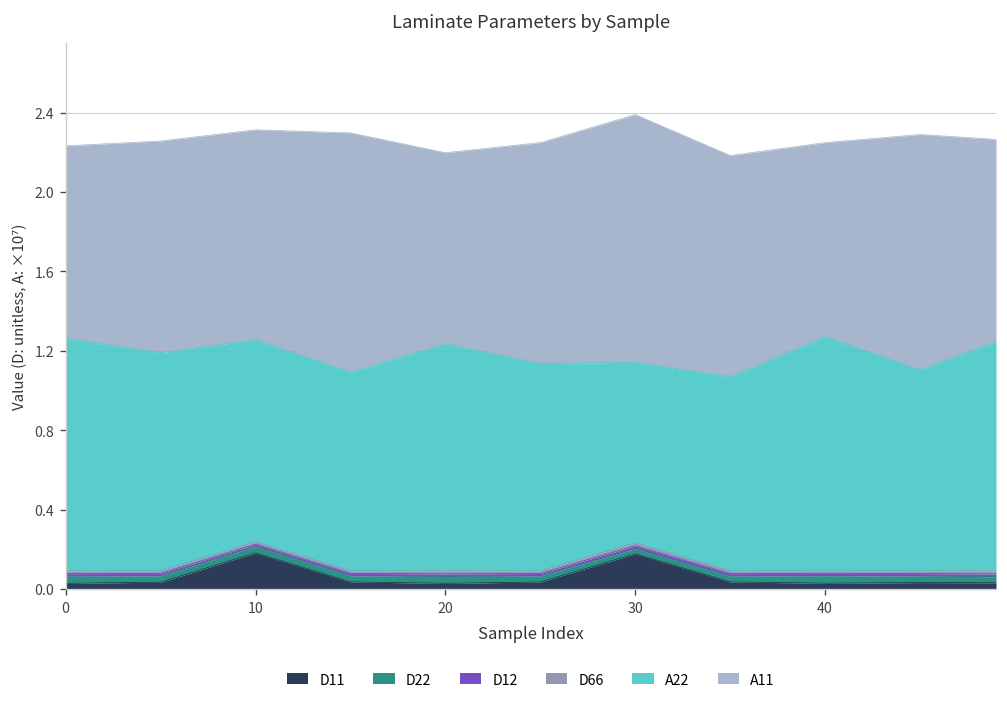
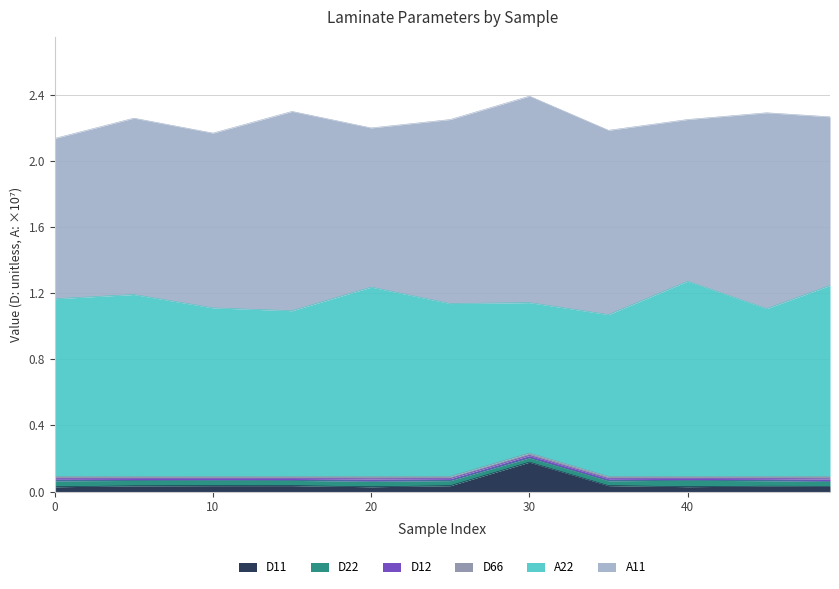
A22, 0: 1.26 -> 1.17
D11, 10: 0.18 -> 0.04
